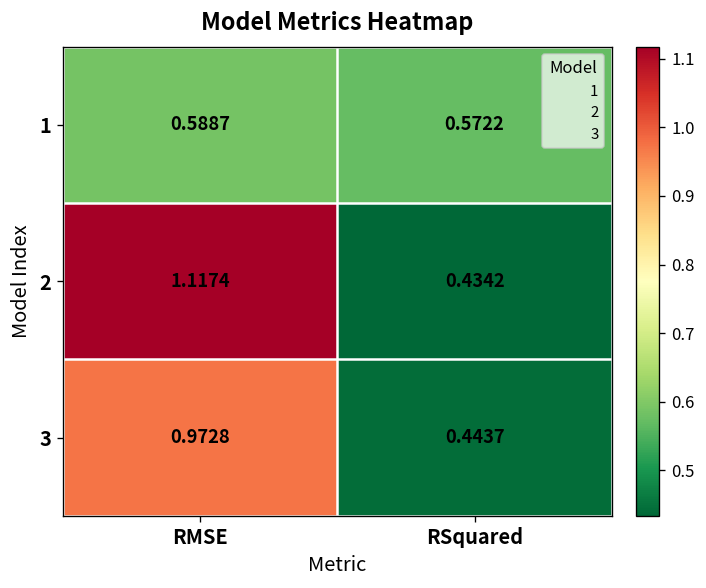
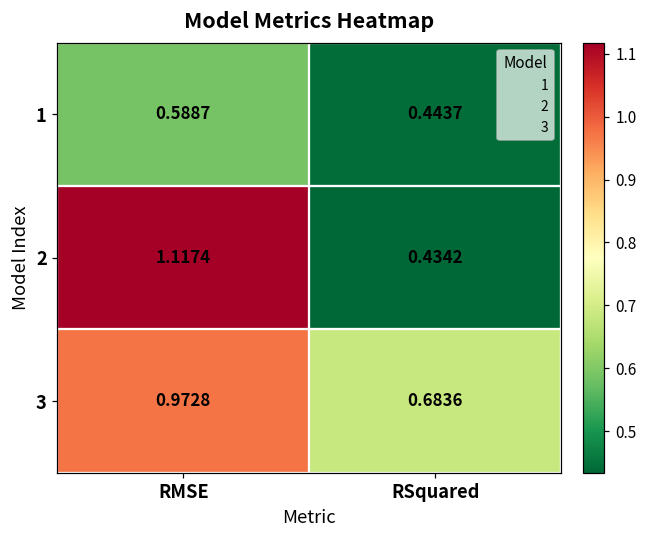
1, RSquared: 0.5722 -> 0.4437
3, RSquared: 0.4437 -> 0.6836
